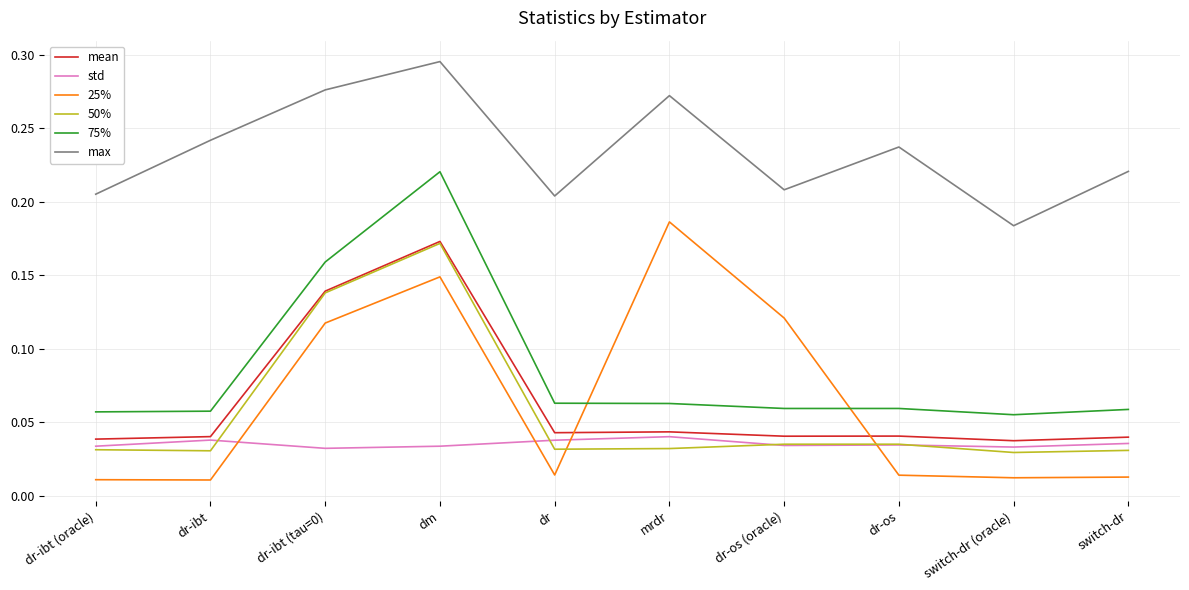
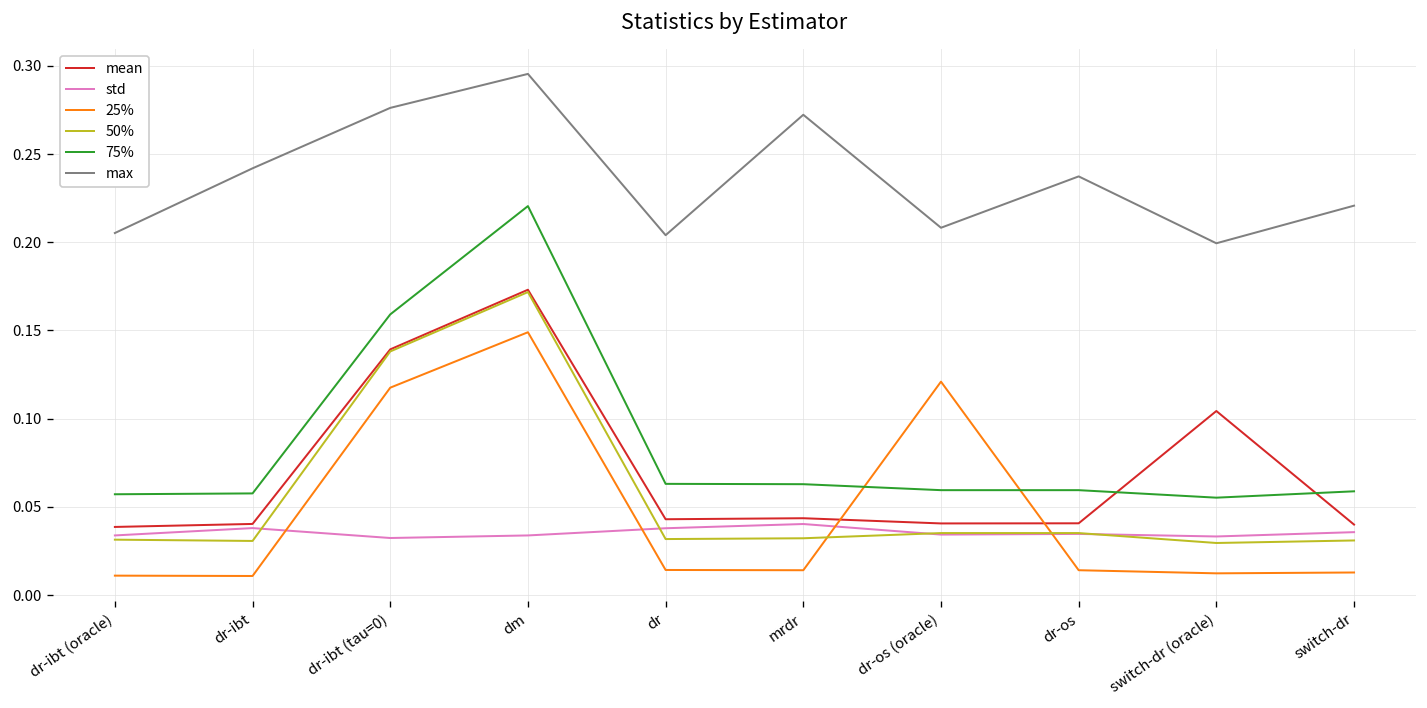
25%, mrdr: 0.186 -> 0.014
mean, switch-dr (oracle): 0.038 -> 0.104
max, switch-dr (oracle): 0.184 -> 0.199
